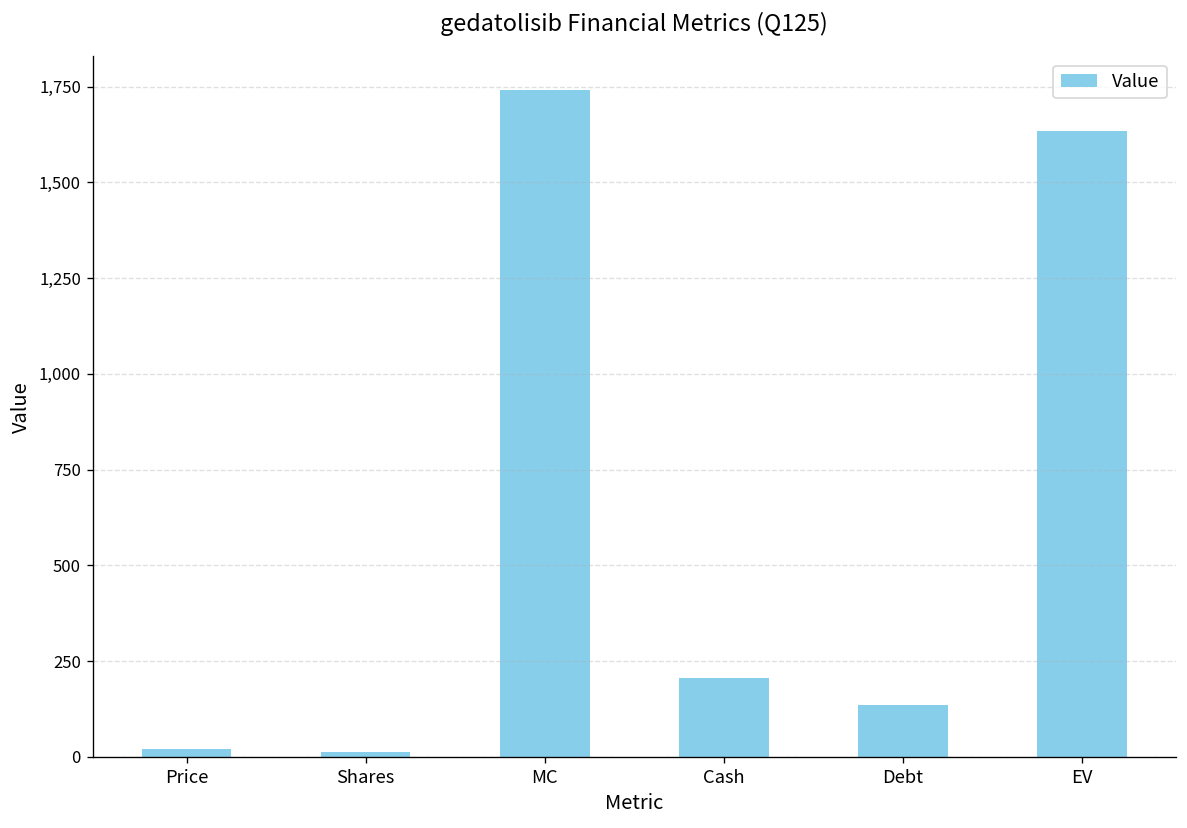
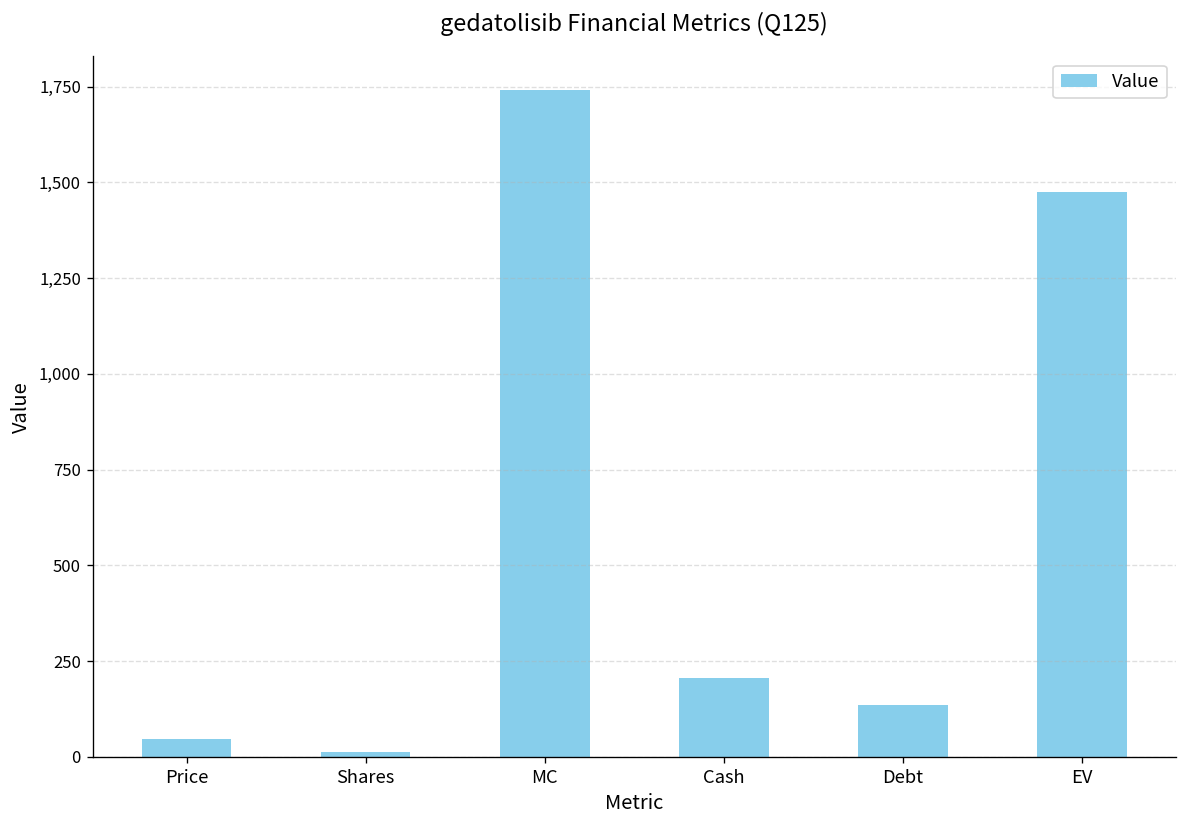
Price: 20 -> 50
EV: 1,630 -> 1,480
